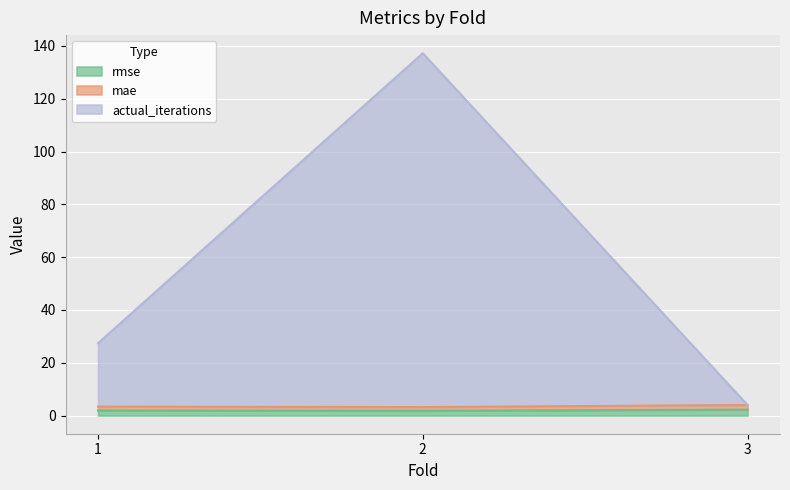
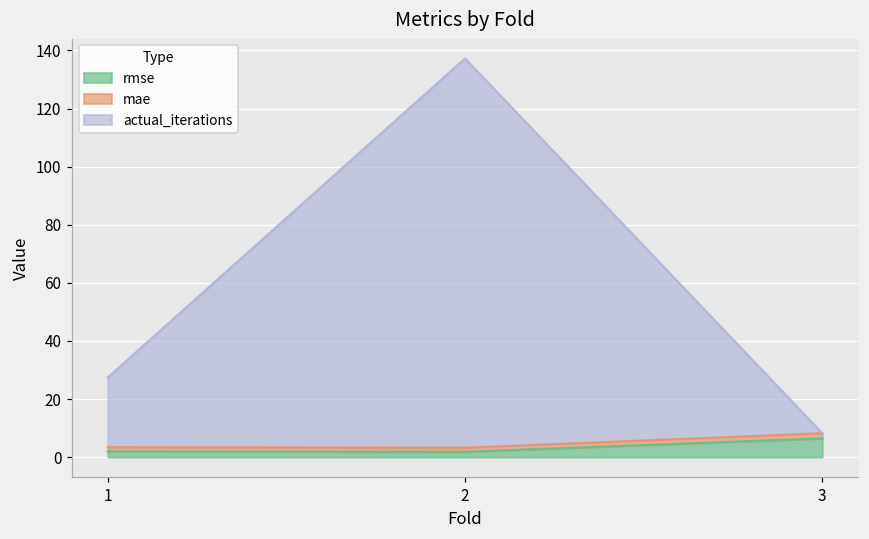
rmse, 3: 2 -> 6
